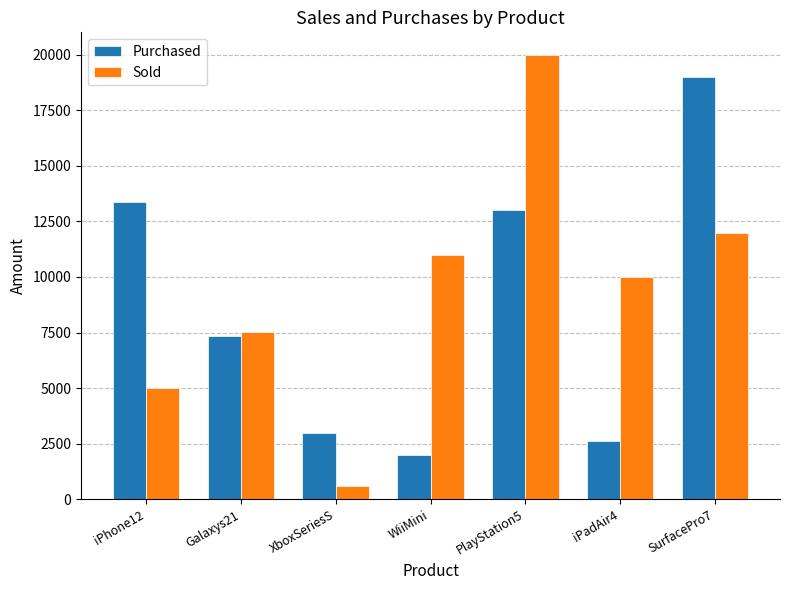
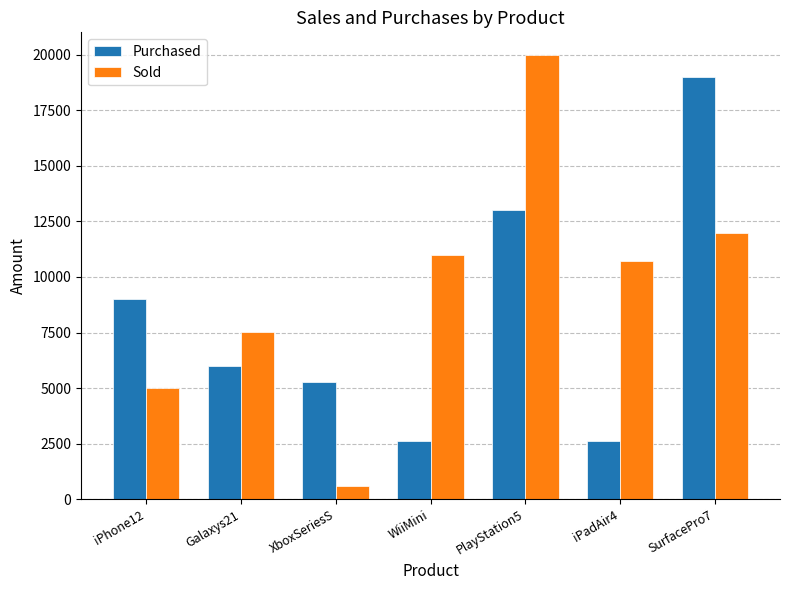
Purchased, iPhone12: 13400 -> 9000
Purchased, Galaxys21: 7300 -> 6000
Purchased, XboxSeriesS: 3000 -> 5300
Purchased, WiiMini: 2000 -> 2600
Sold, iPadAir4: 10000 -> 10700
